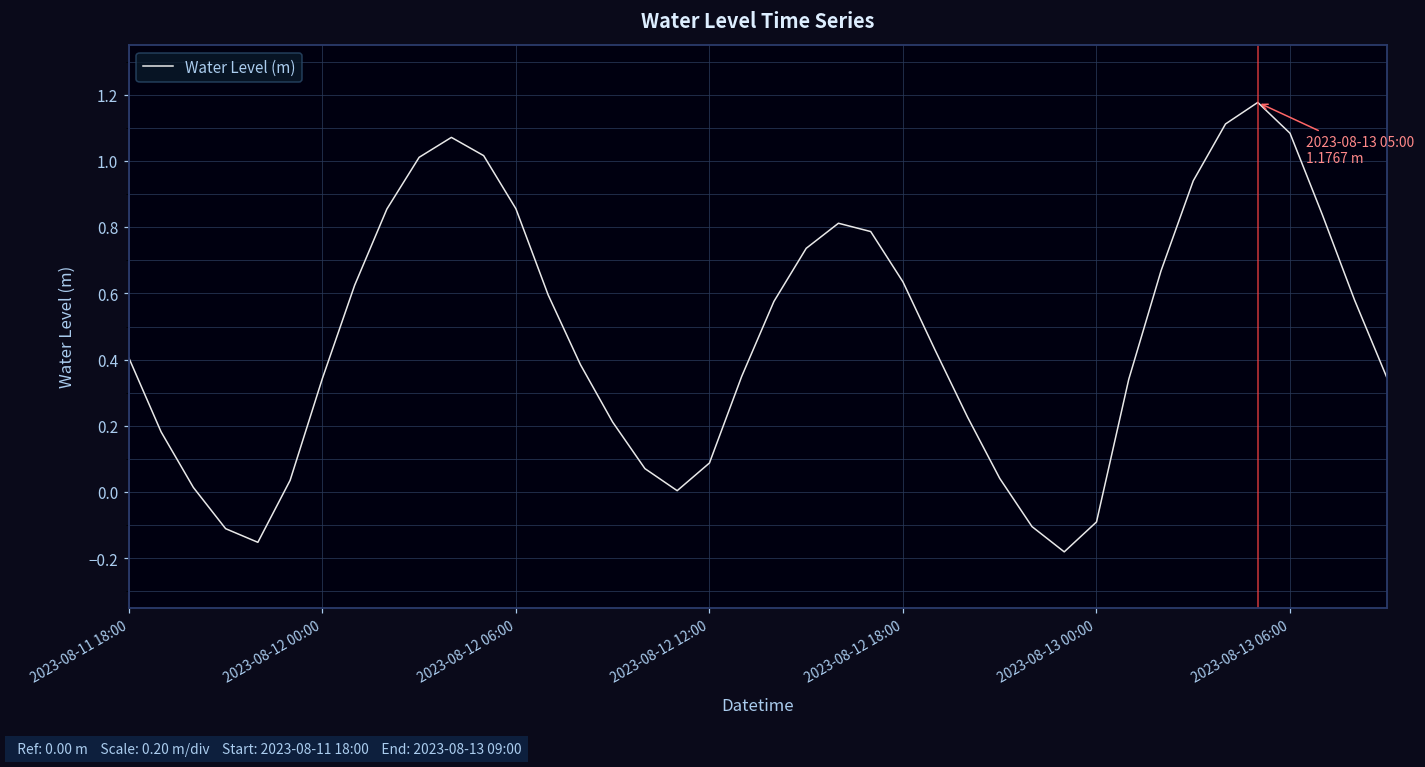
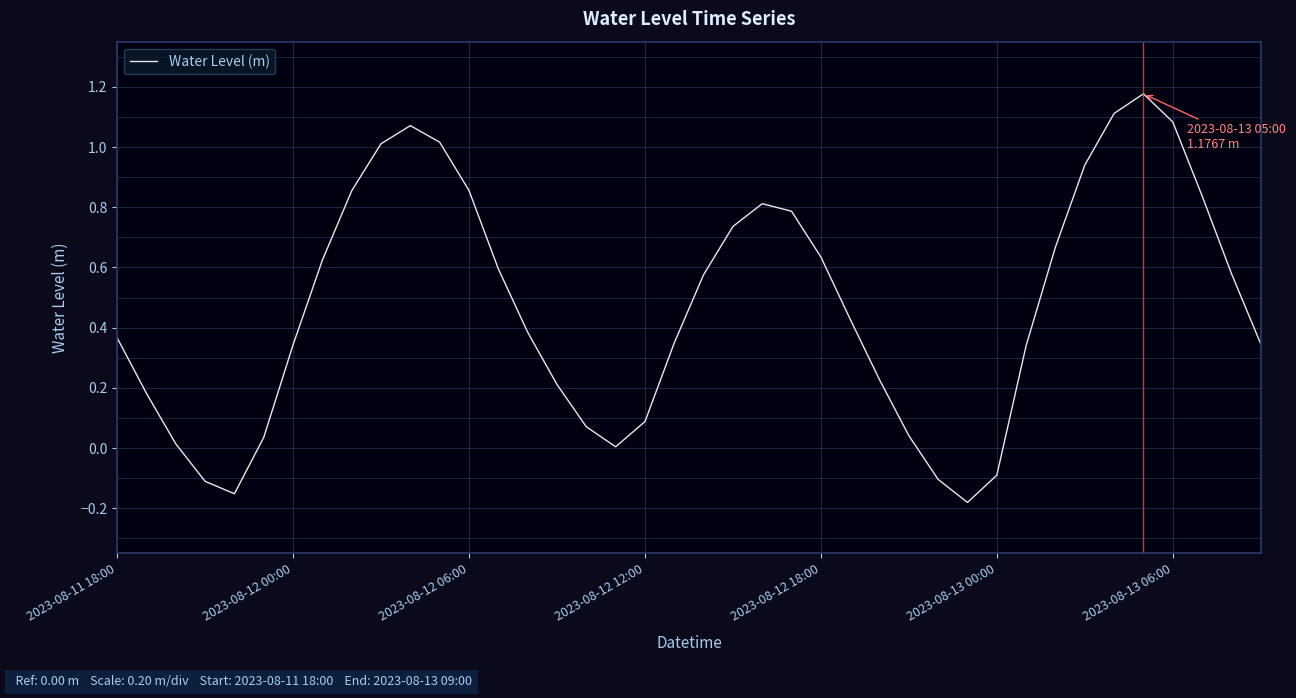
2023-08-11 18:00: 0.41 -> 0.37
